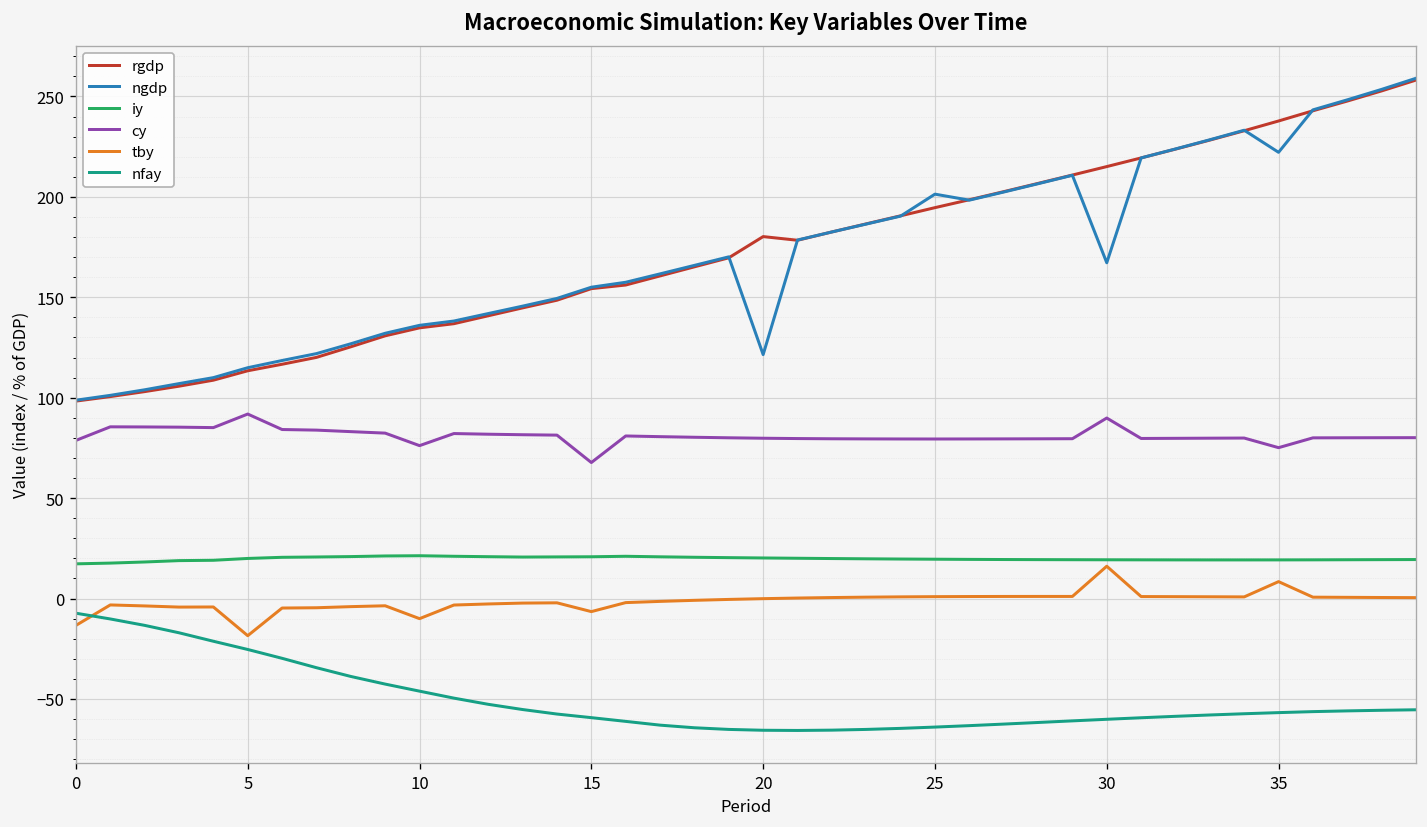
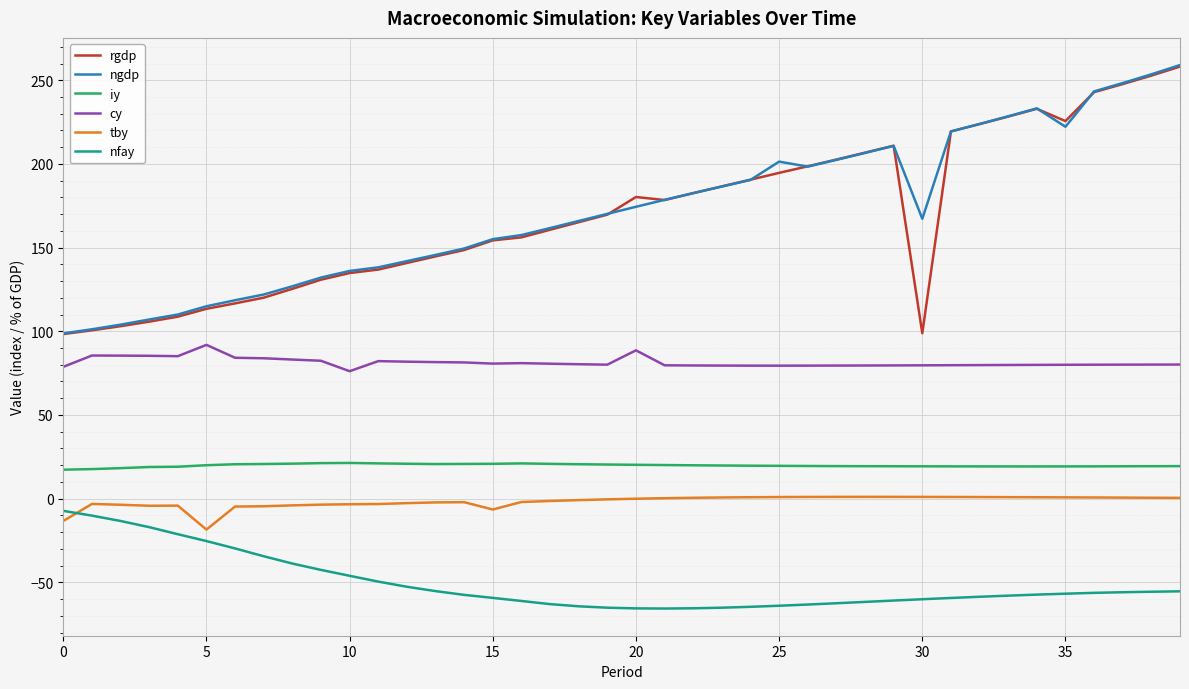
tby, 10: -10 -> -3
cy, 15: 68 -> 81
ngdp, 20: 121 -> 174
cy, 20: 80 -> 89
rgdp, 30: 215 -> 99
cy, 30: 90 -> 80
tby, 30: 16 -> 1
rgdp, 35: 238 -> 226
cy, 35: 75 -> 80
tby, 35: 8 -> 1
